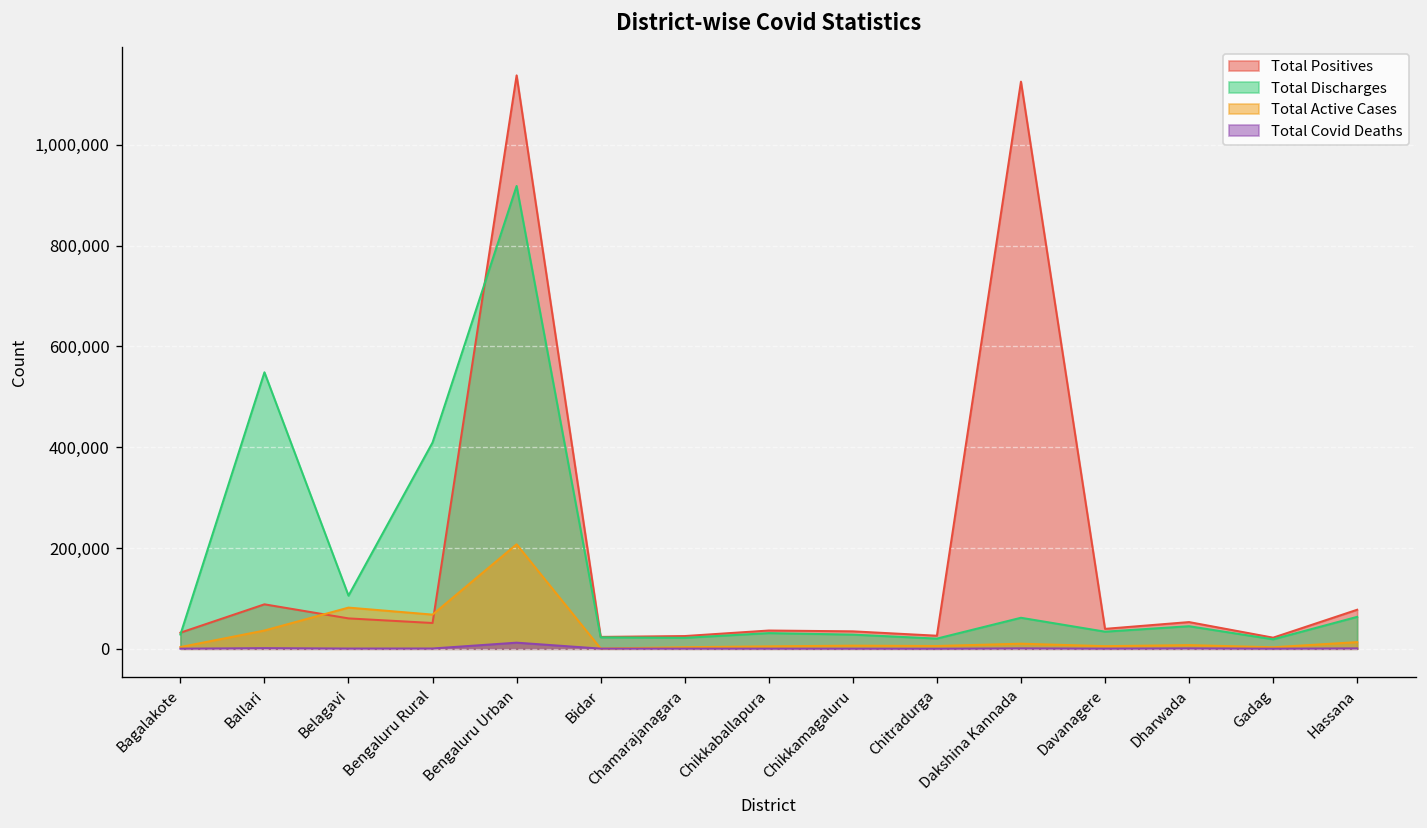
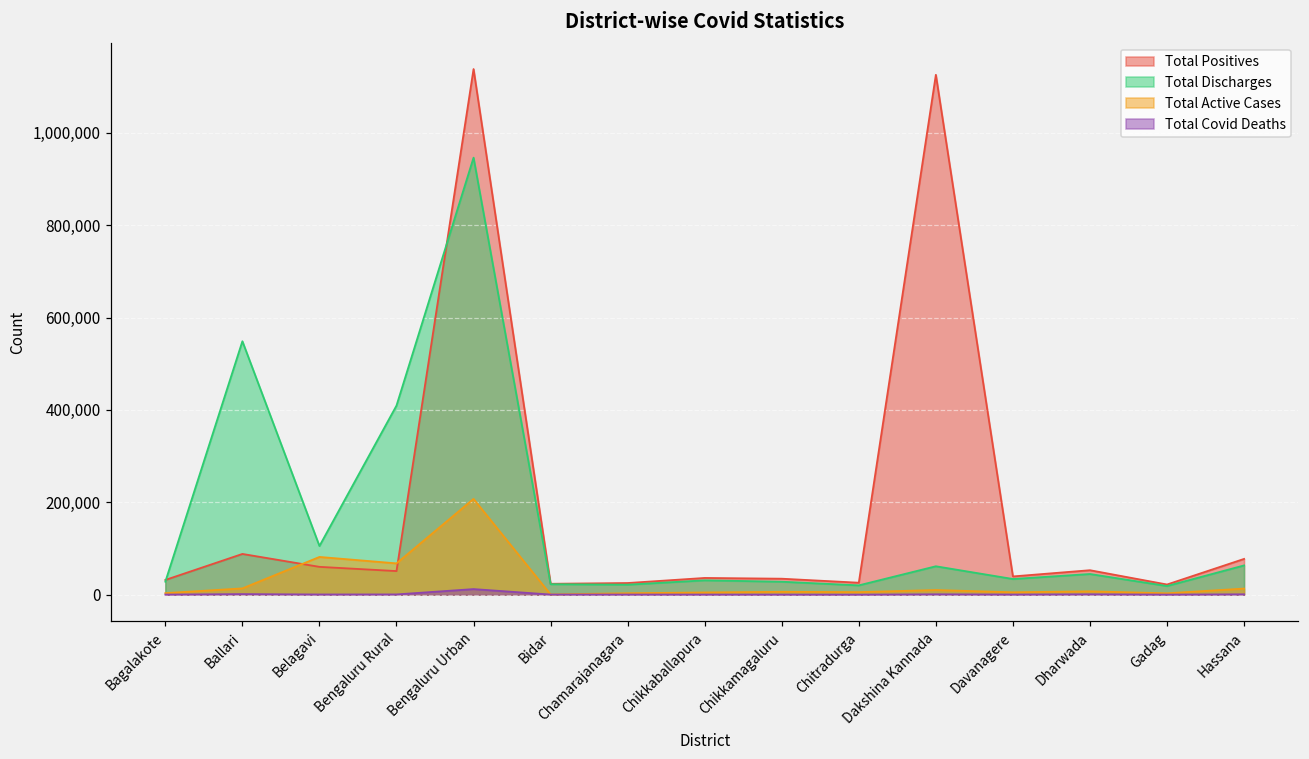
Total Active Cases, Ballari: 40,000 -> 10,000
Total Discharges, Bengaluru Urban: 920,000 -> 950,000
